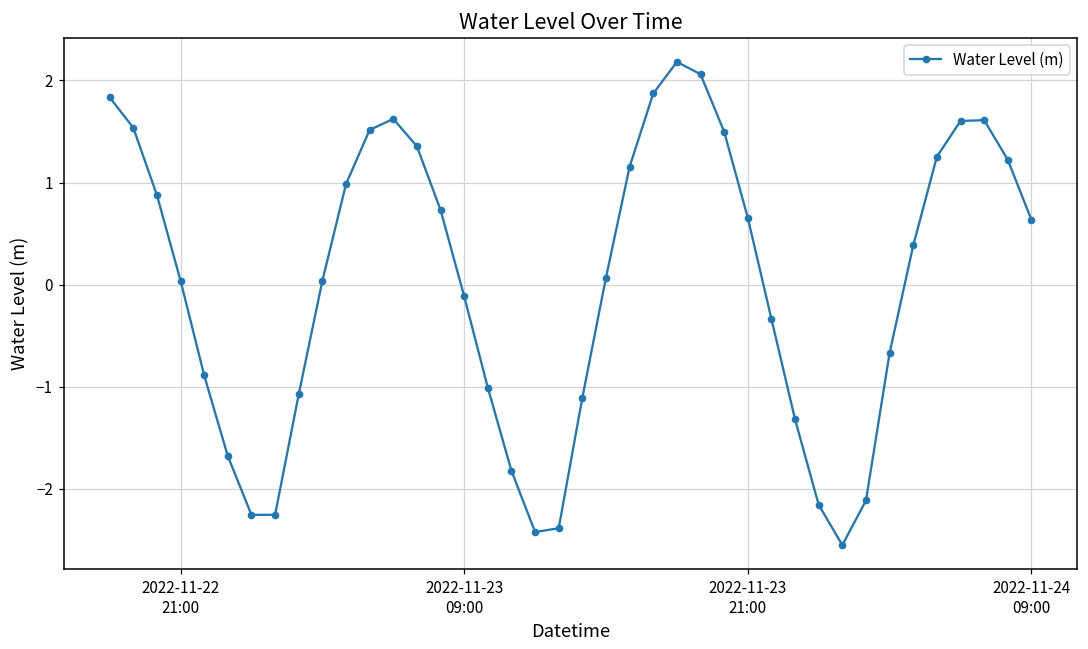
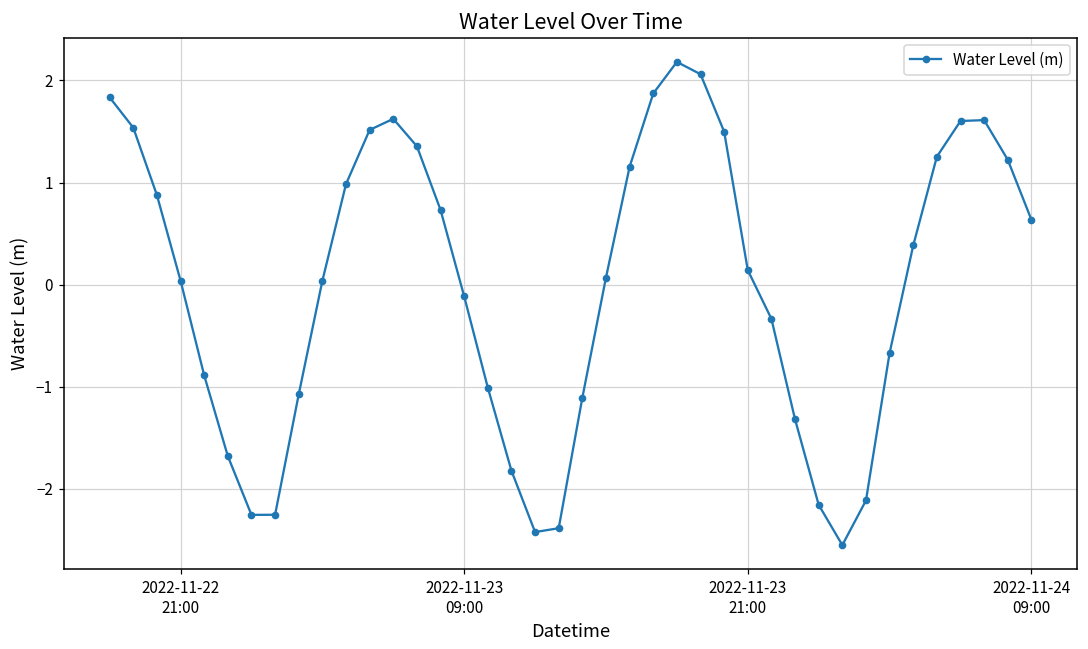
2022-11-23 21:00: 0.7 -> 0.1
